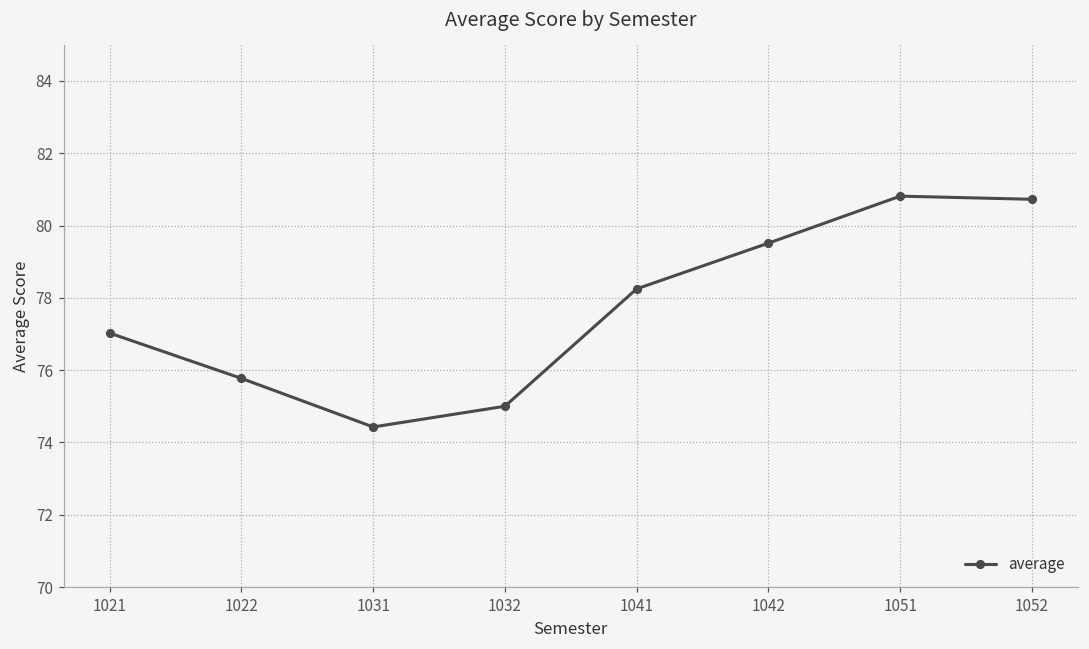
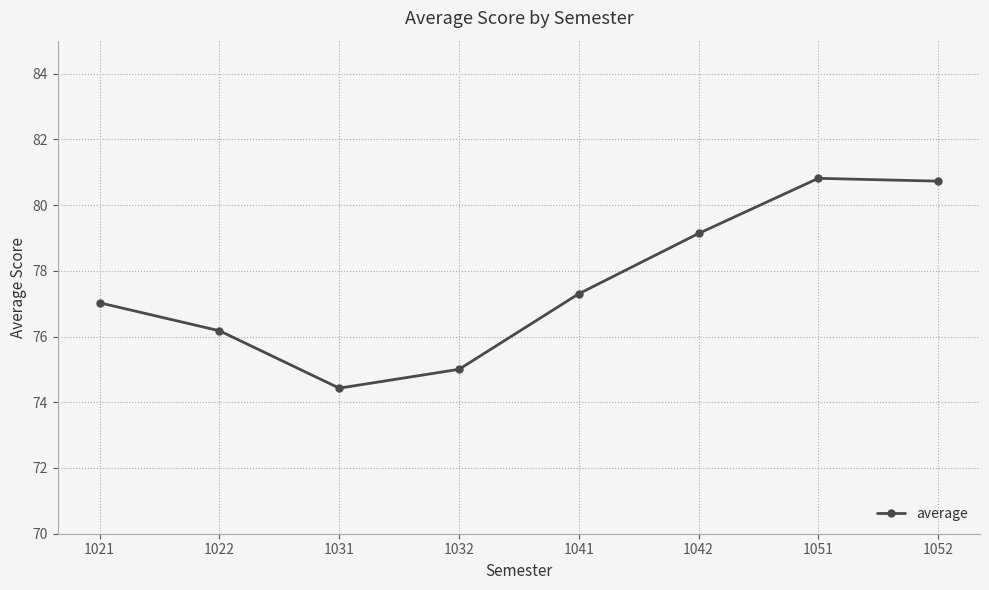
1022: 75.8 -> 76.2
1041: 78.2 -> 77.3
1042: 79.5 -> 79.1
